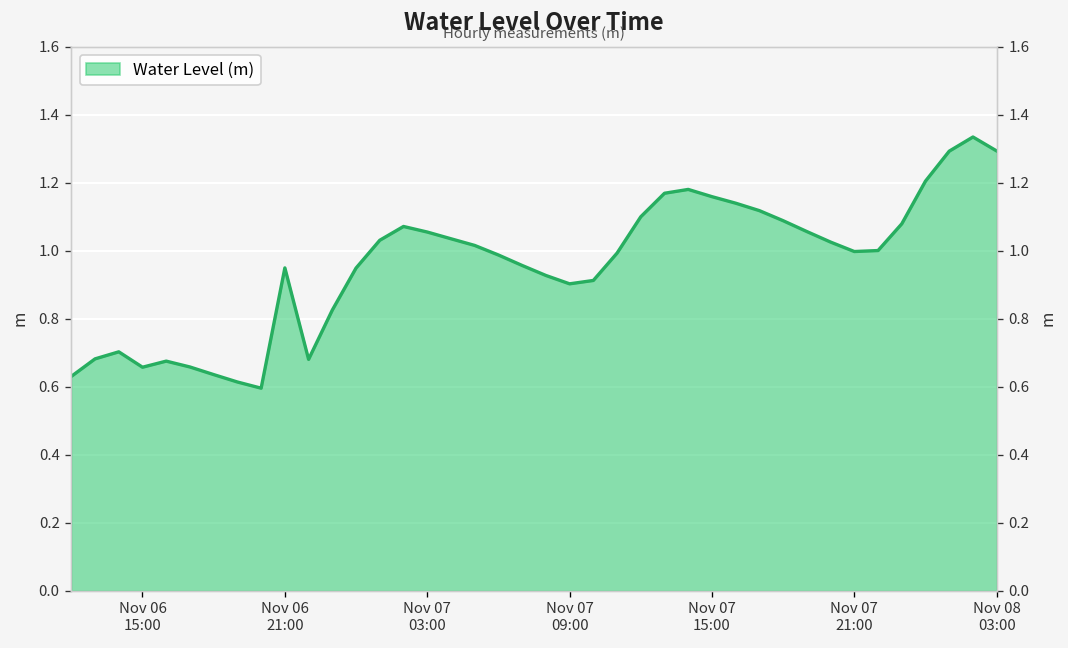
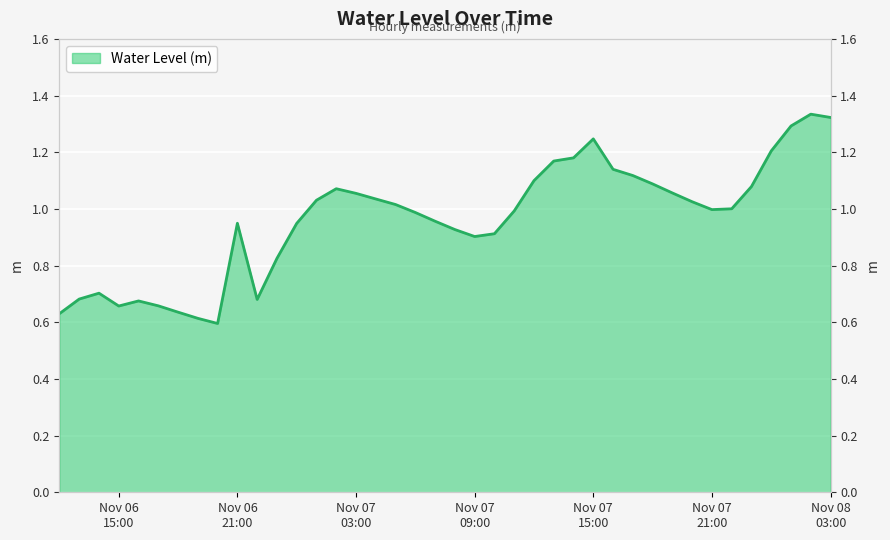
Nov 07 15:00: 1.16 -> 1.25
Nov 08 03:00: 1.29 -> 1.32
